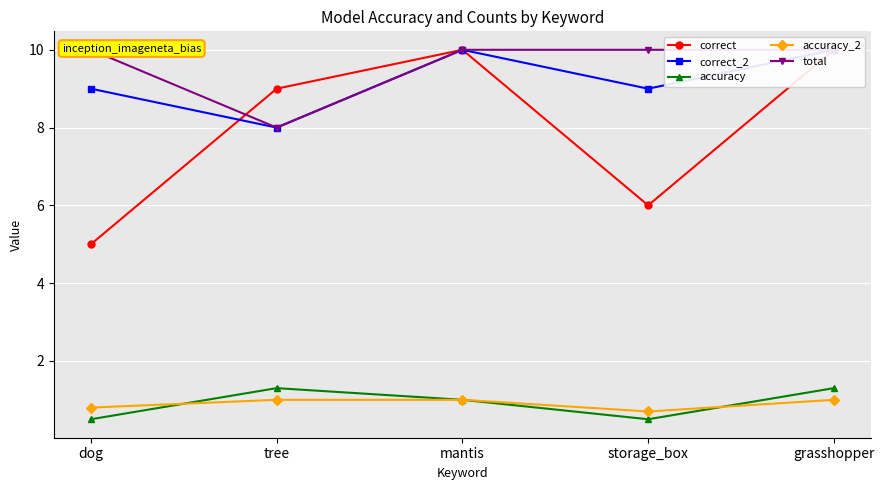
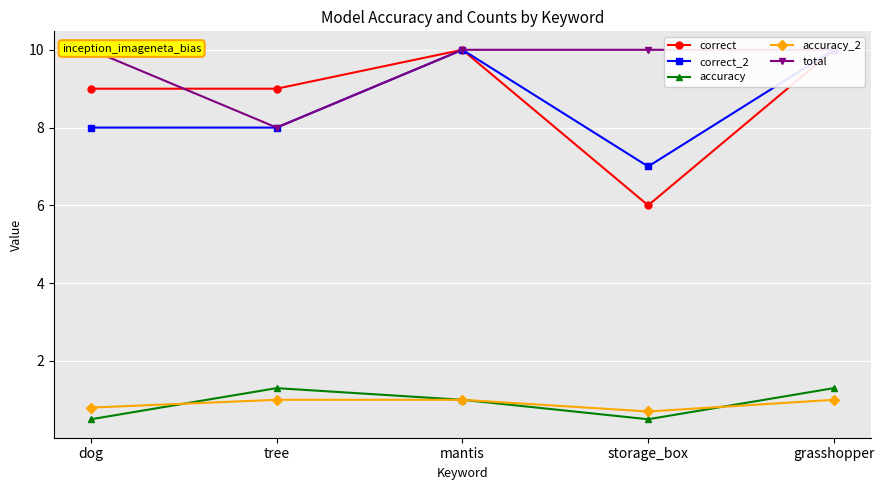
correct, dog: 5 -> 9
correct_2, dog: 9 -> 8
correct_2, storage_box: 9 -> 7
